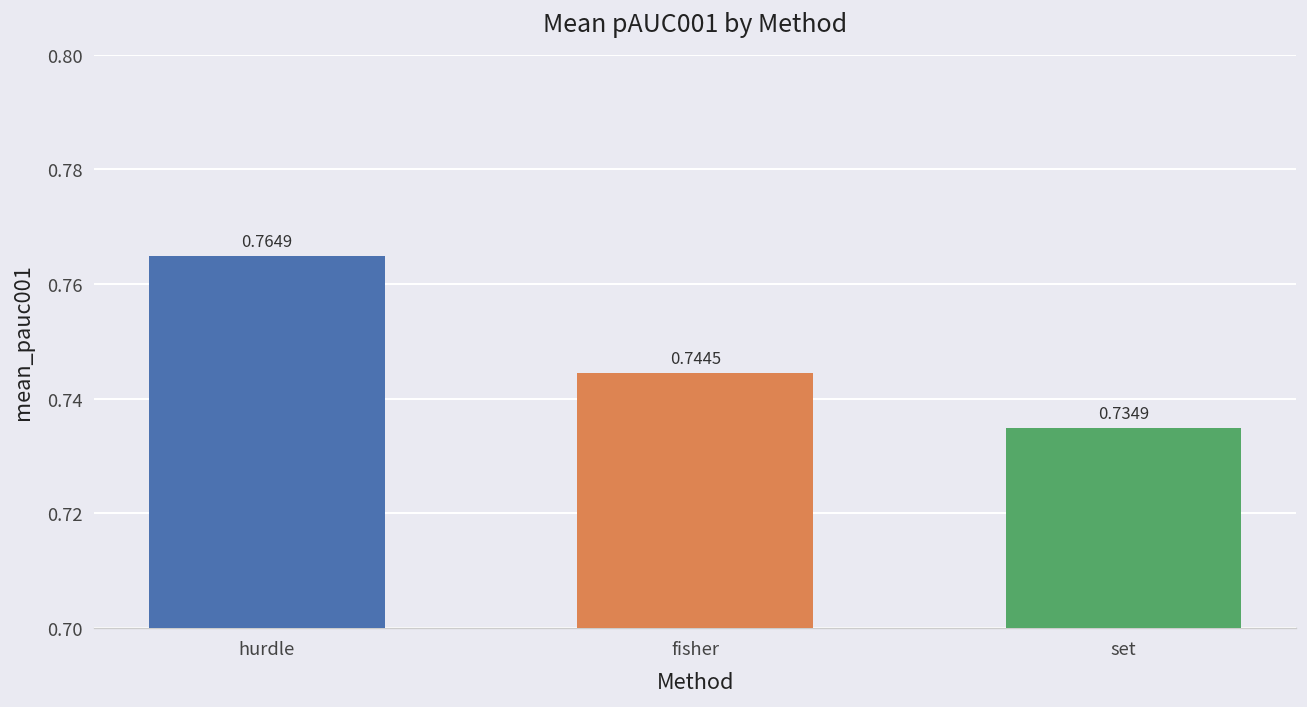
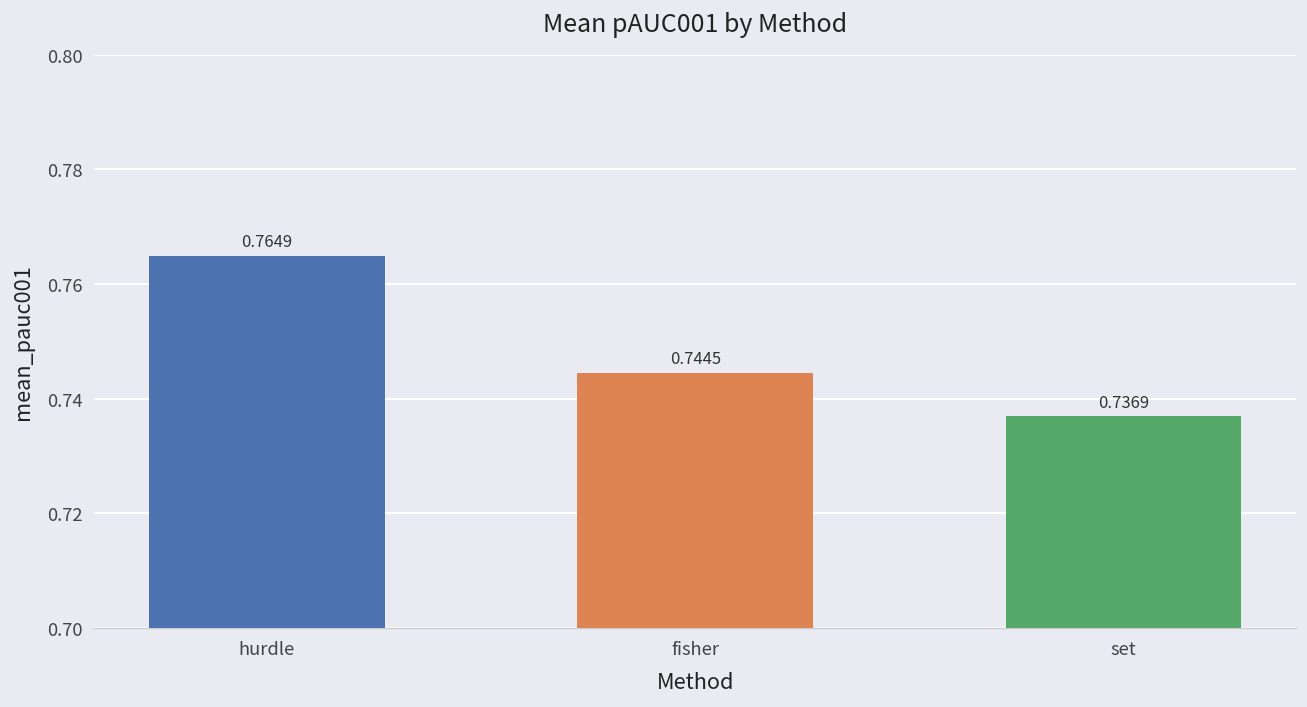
set: 0.7349 -> 0.7369
